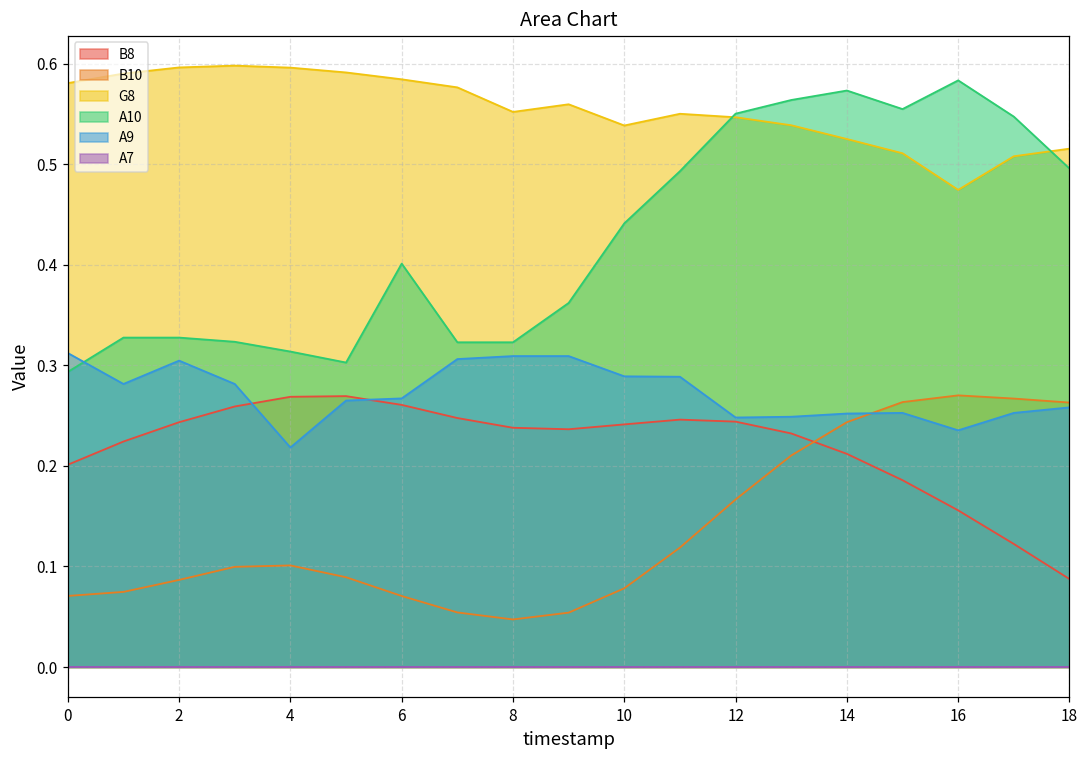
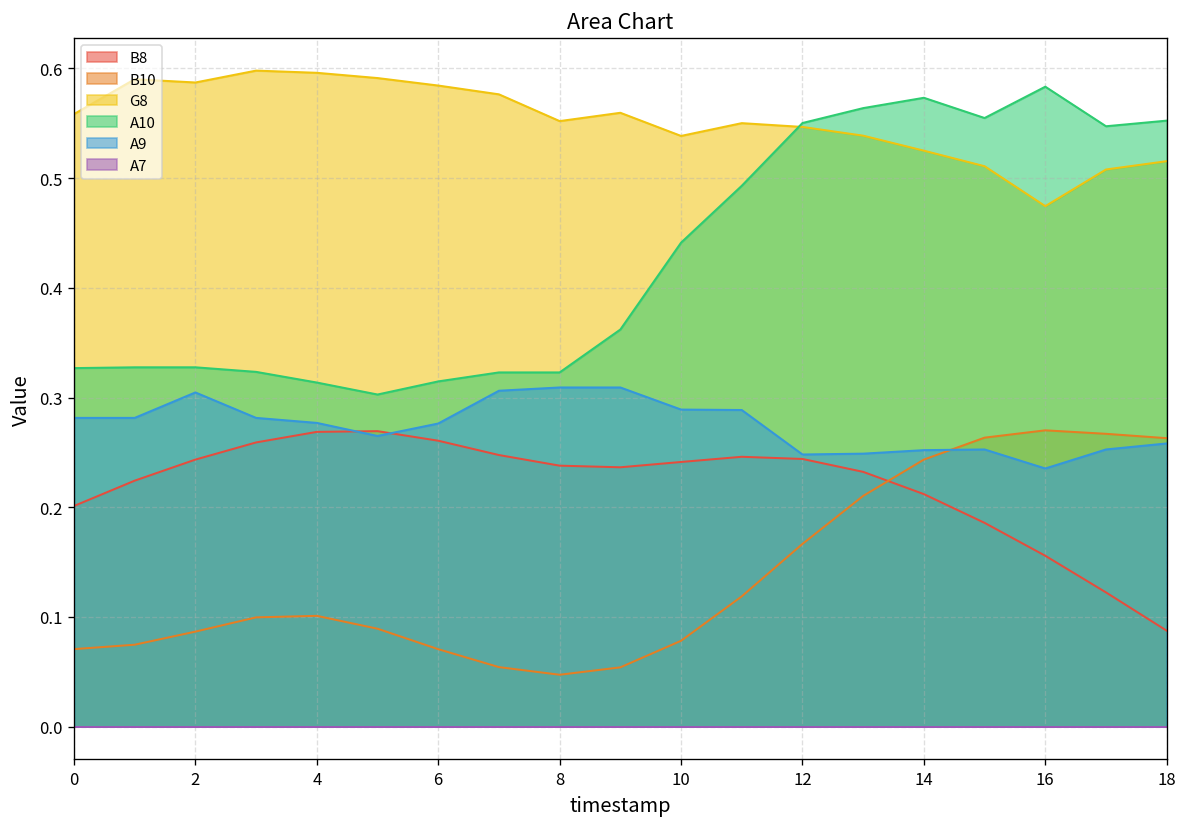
G8, 0: 0.58 -> 0.56
A10, 0: 0.29 -> 0.33
A9, 0: 0.31 -> 0.28
G8, 2: 0.60 -> 0.59
A9, 4: 0.22 -> 0.28
A10, 6: 0.40 -> 0.31
A9, 6: 0.27 -> 0.28
A10, 18: 0.50 -> 0.55
